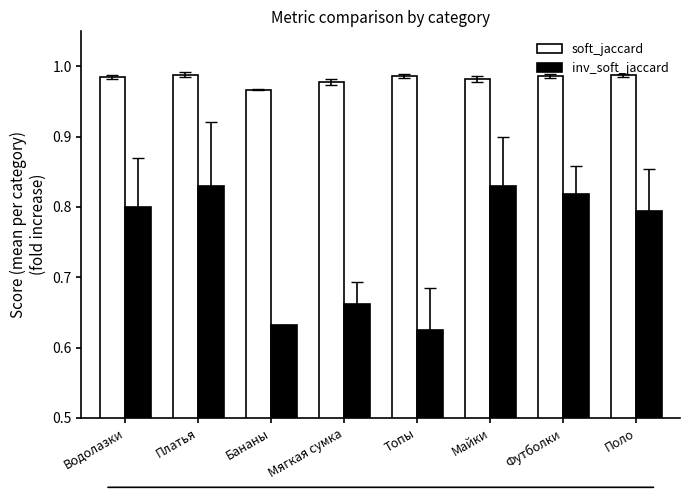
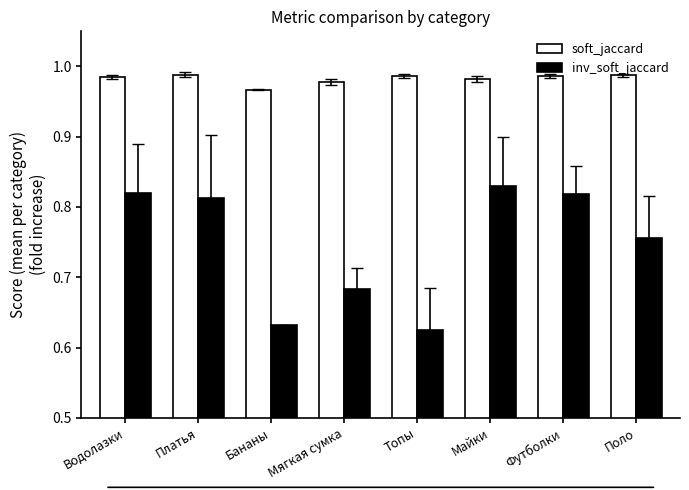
inv_soft_jaccard, Водолазки: 0.80 -> 0.82
inv_soft_jaccard, Платья: 0.83 -> 0.81
inv_soft_jaccard, Мягкая сумка: 0.66 -> 0.68
inv_soft_jaccard, Поло: 0.79 -> 0.76
